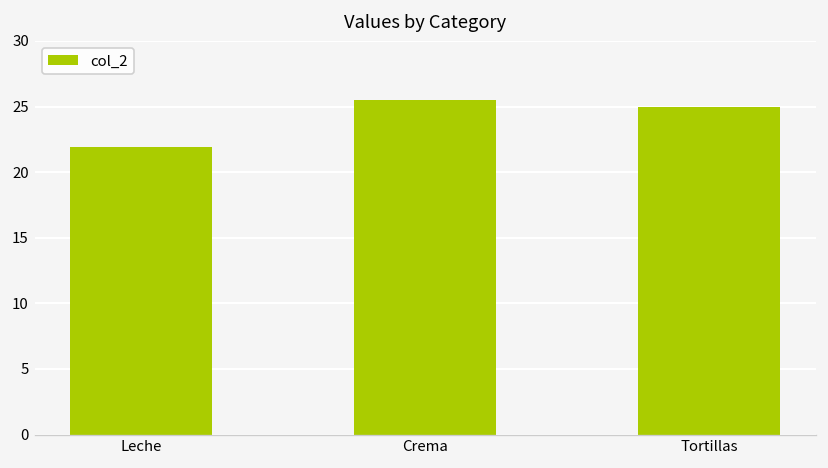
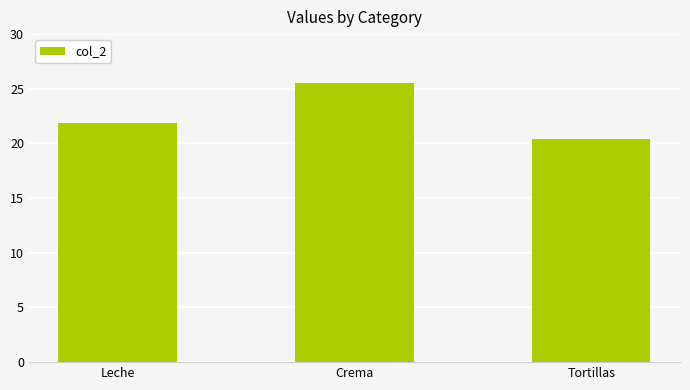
Tortillas: 25.0 -> 20.4
